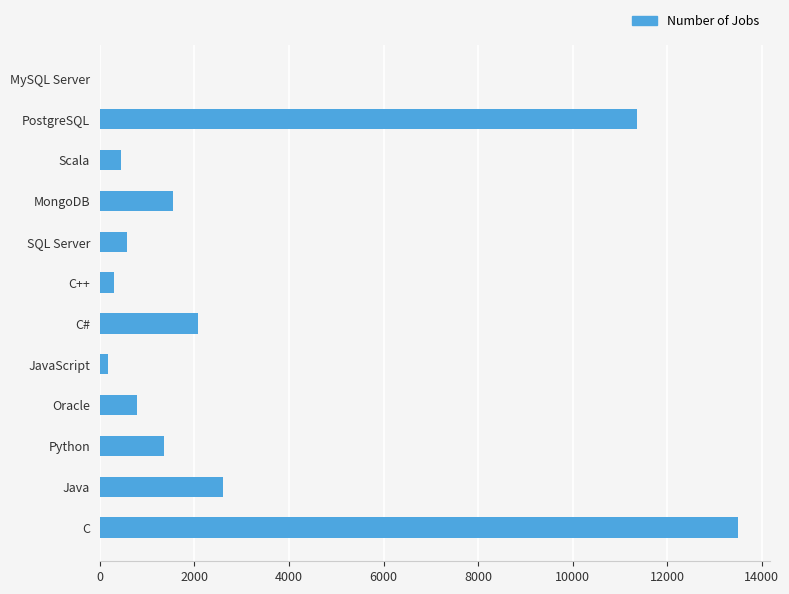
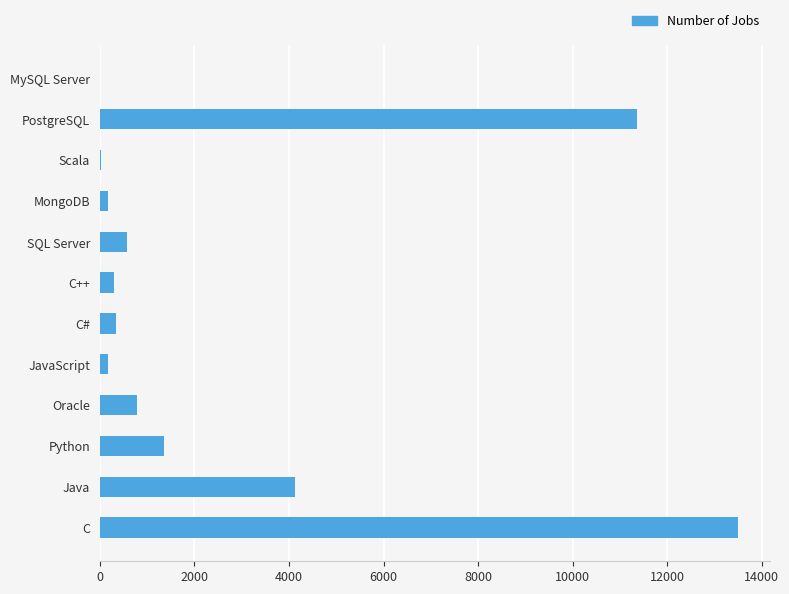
Scala: 400 -> 0
MongoDB: 1500 -> 200
C#: 2100 -> 300
Java: 2600 -> 4100
